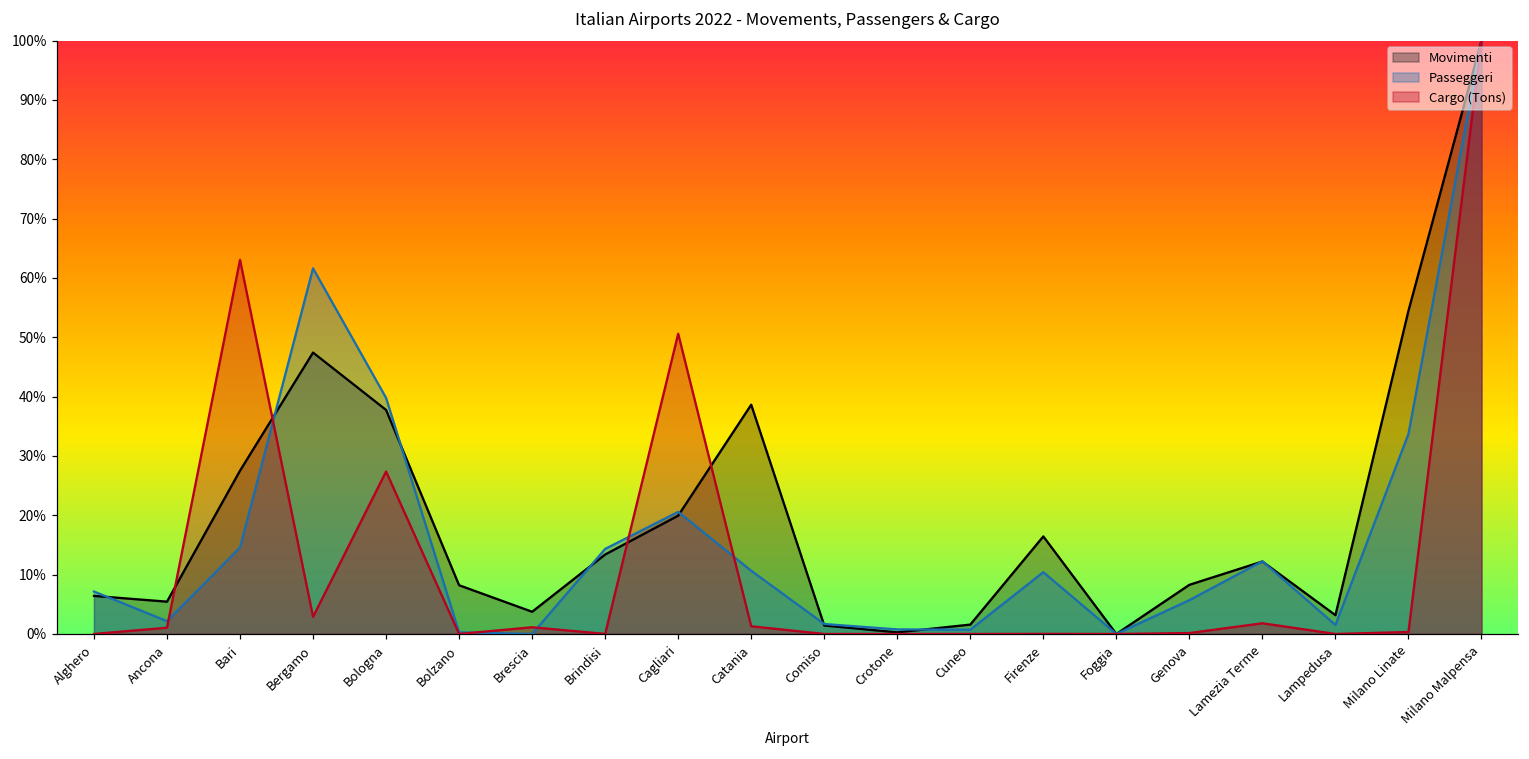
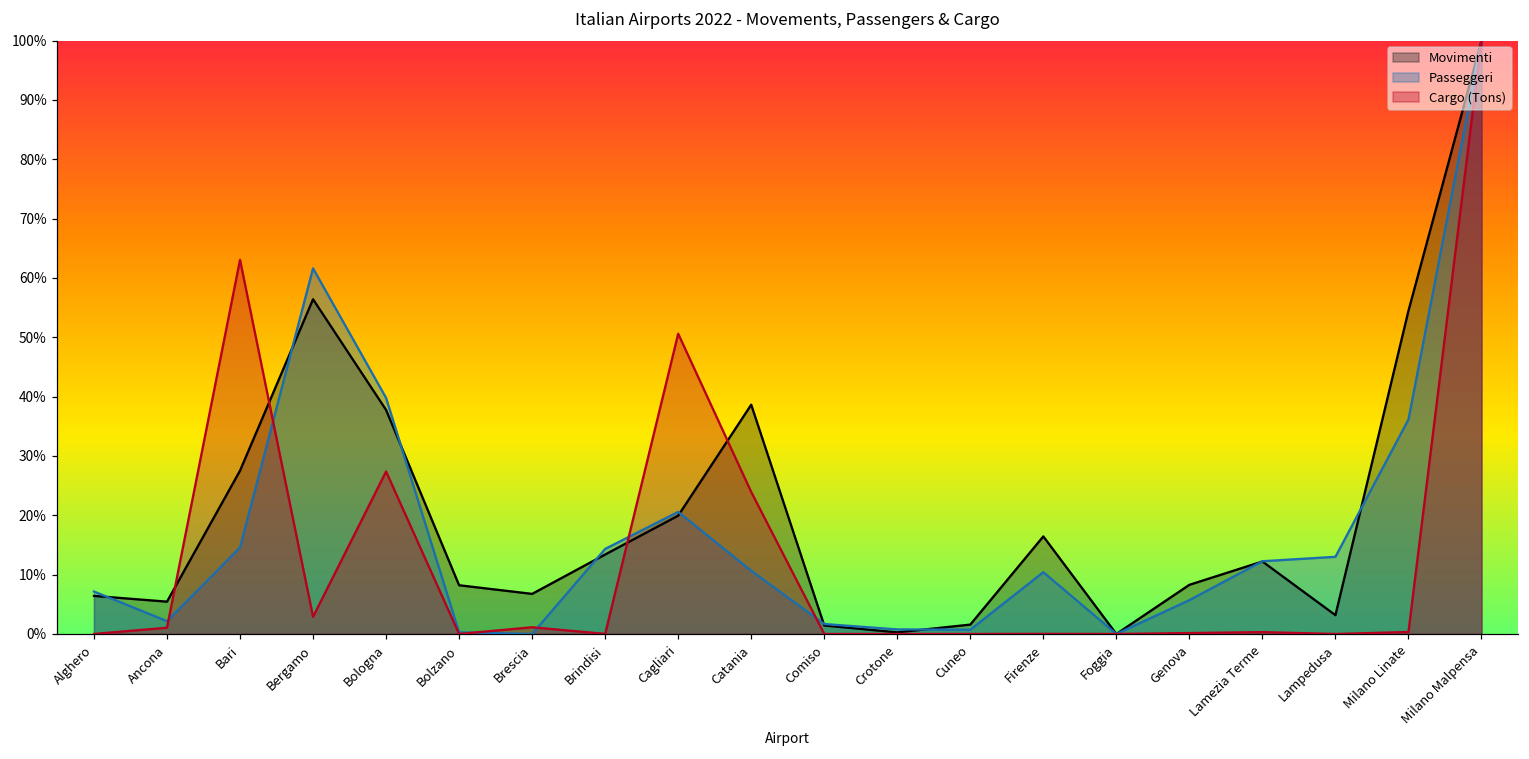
Movimenti, Bergamo: 47% -> 56%
Movimenti, Brescia: 4% -> 7%
Cargo (Tons), Catania: 1% -> 24%
Cargo (Tons), Lamezia Terme: 2% -> 0%
Passeggeri, Lampedusa: 2% -> 13%
Passeggeri, Milano Linate: 34% -> 36%
